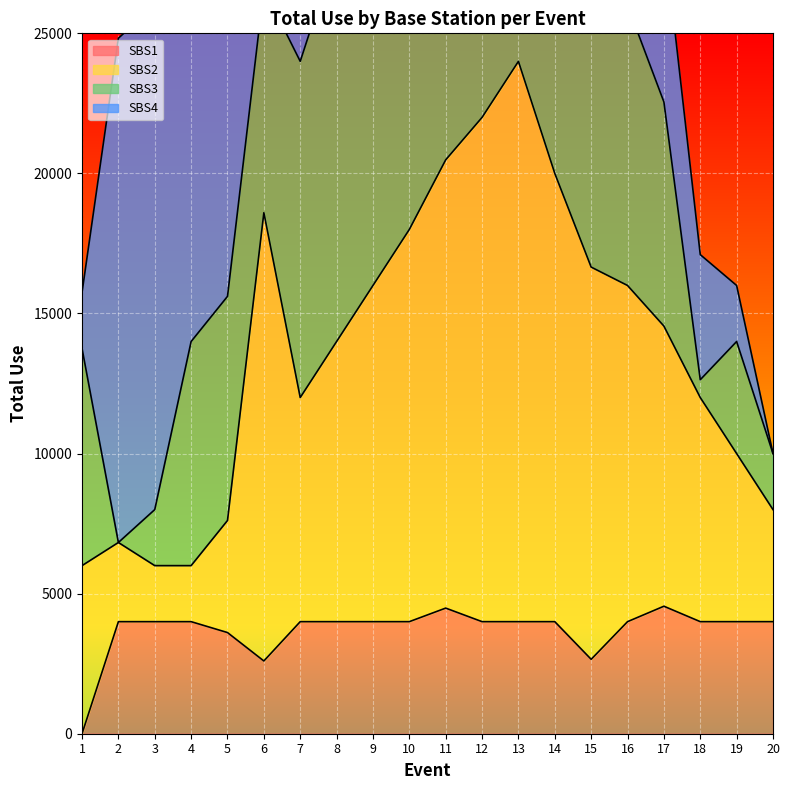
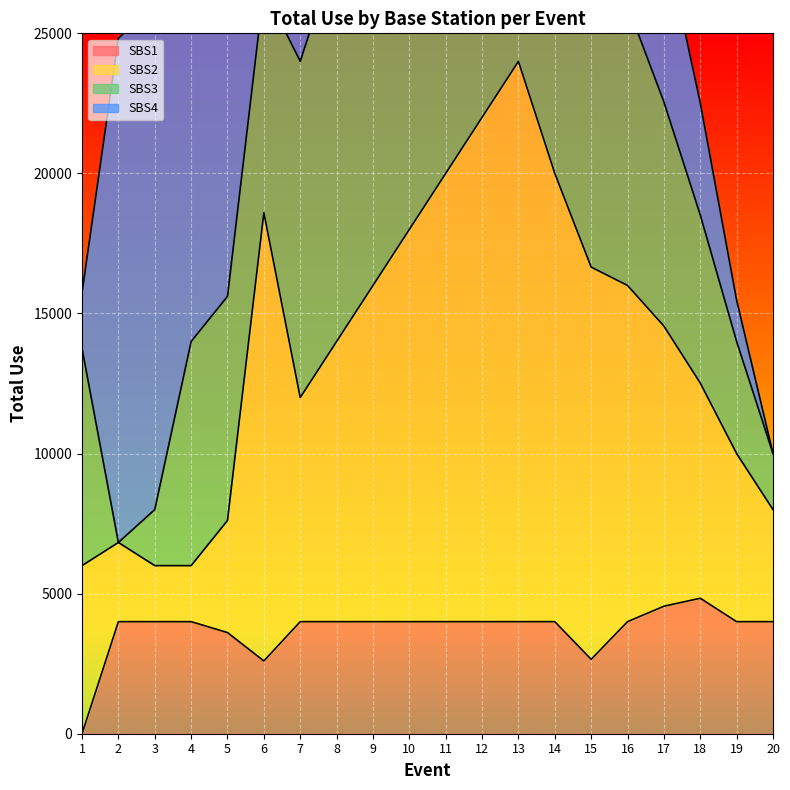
SBS1, 11: 4500 -> 4000
SBS1, 18: 4000 -> 4800
SBS2, 18: 8000 -> 7700
SBS3, 18: 600 -> 6000
SBS4, 18: 4500 -> 4000
SBS4, 19: 2000 -> 1500
